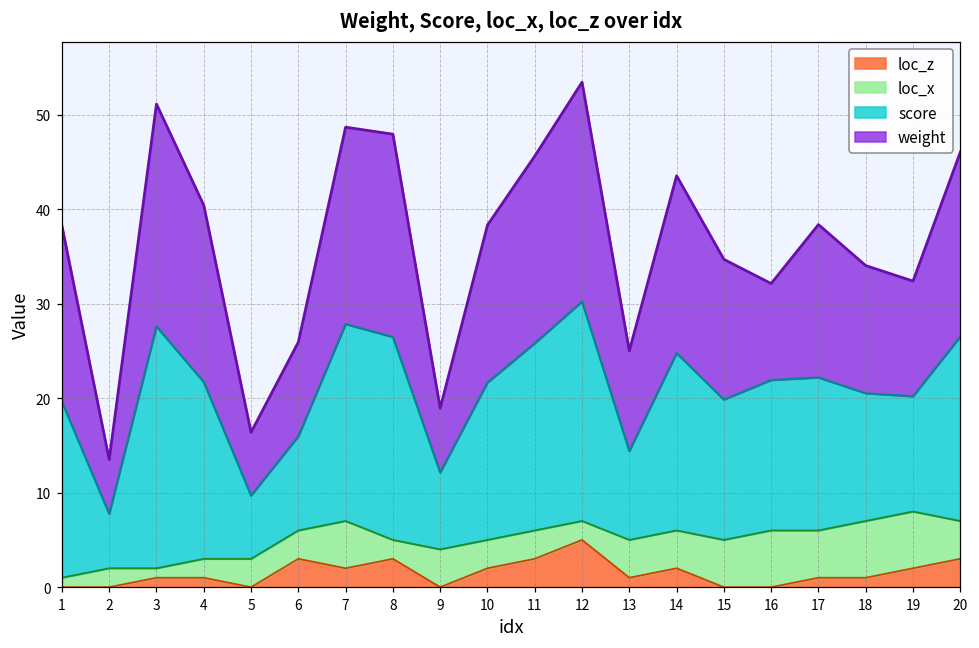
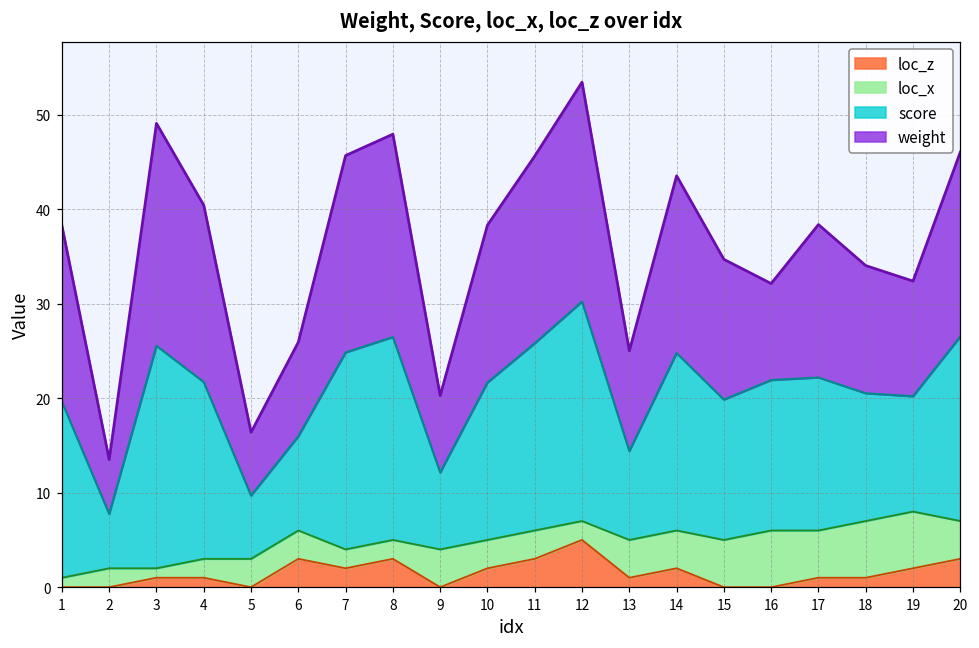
score, 3: 26 -> 24
loc_x, 7: 5 -> 2
weight, 9: 7 -> 8
